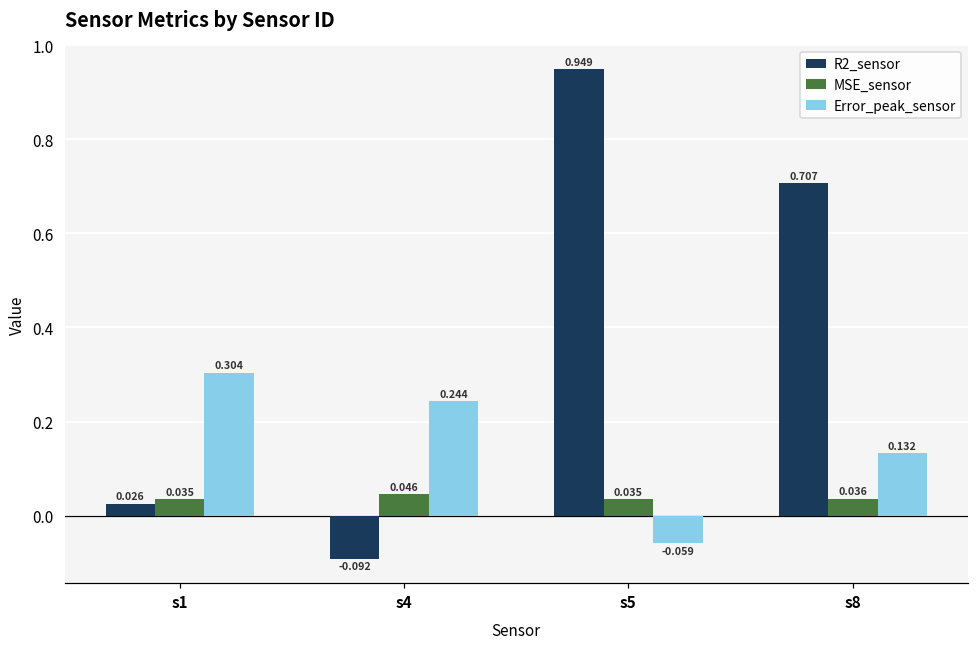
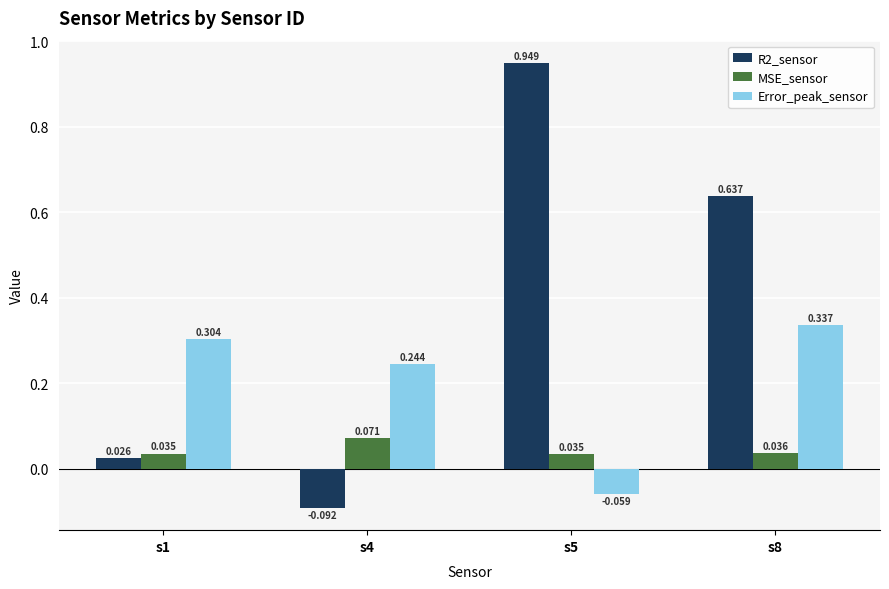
MSE_sensor, s4: 0.046 -> 0.071
R2_sensor, s8: 0.707 -> 0.637
Error_peak_sensor, s8: 0.132 -> 0.337
